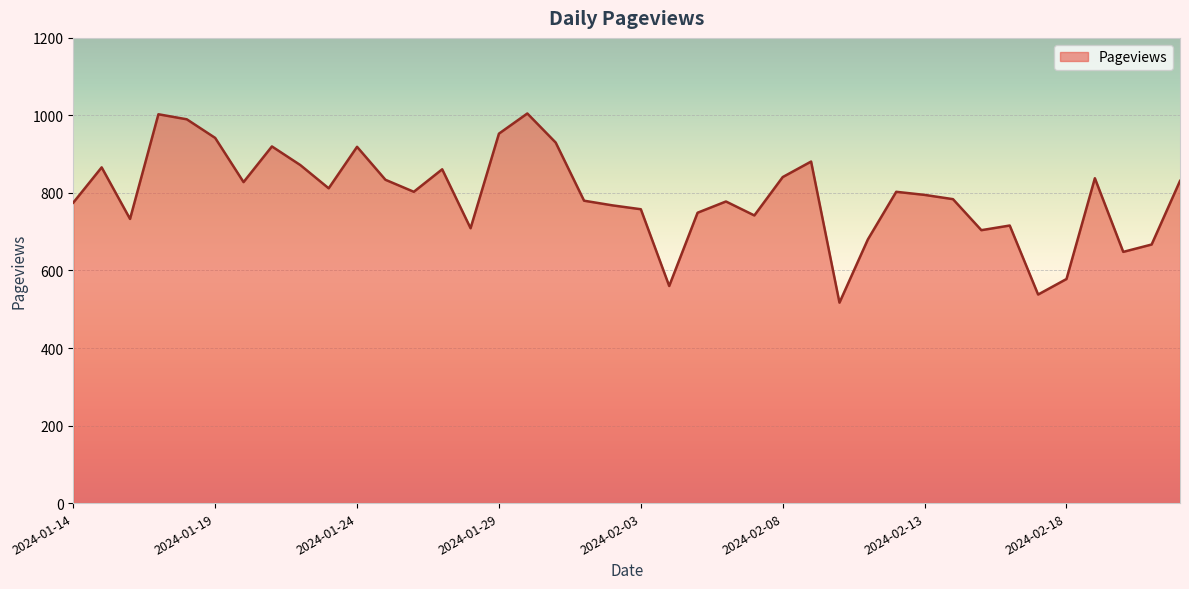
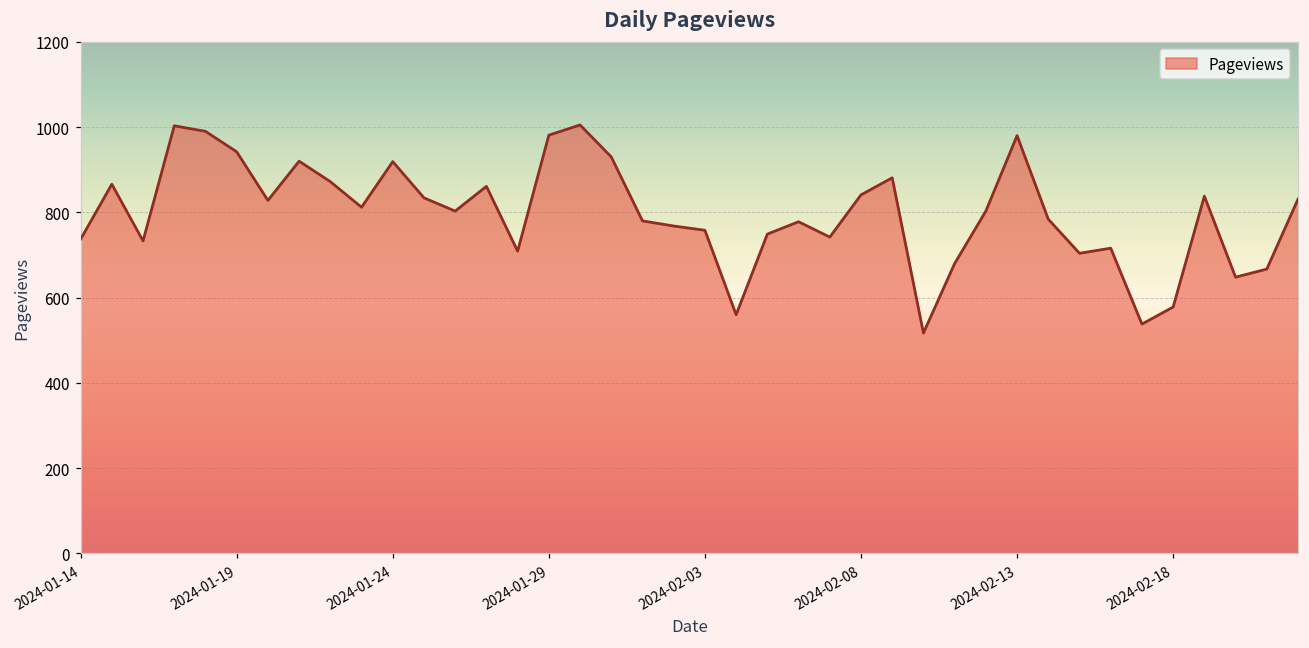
2024-01-14: 780 -> 740
2024-01-29: 950 -> 980
2024-02-13: 800 -> 980
